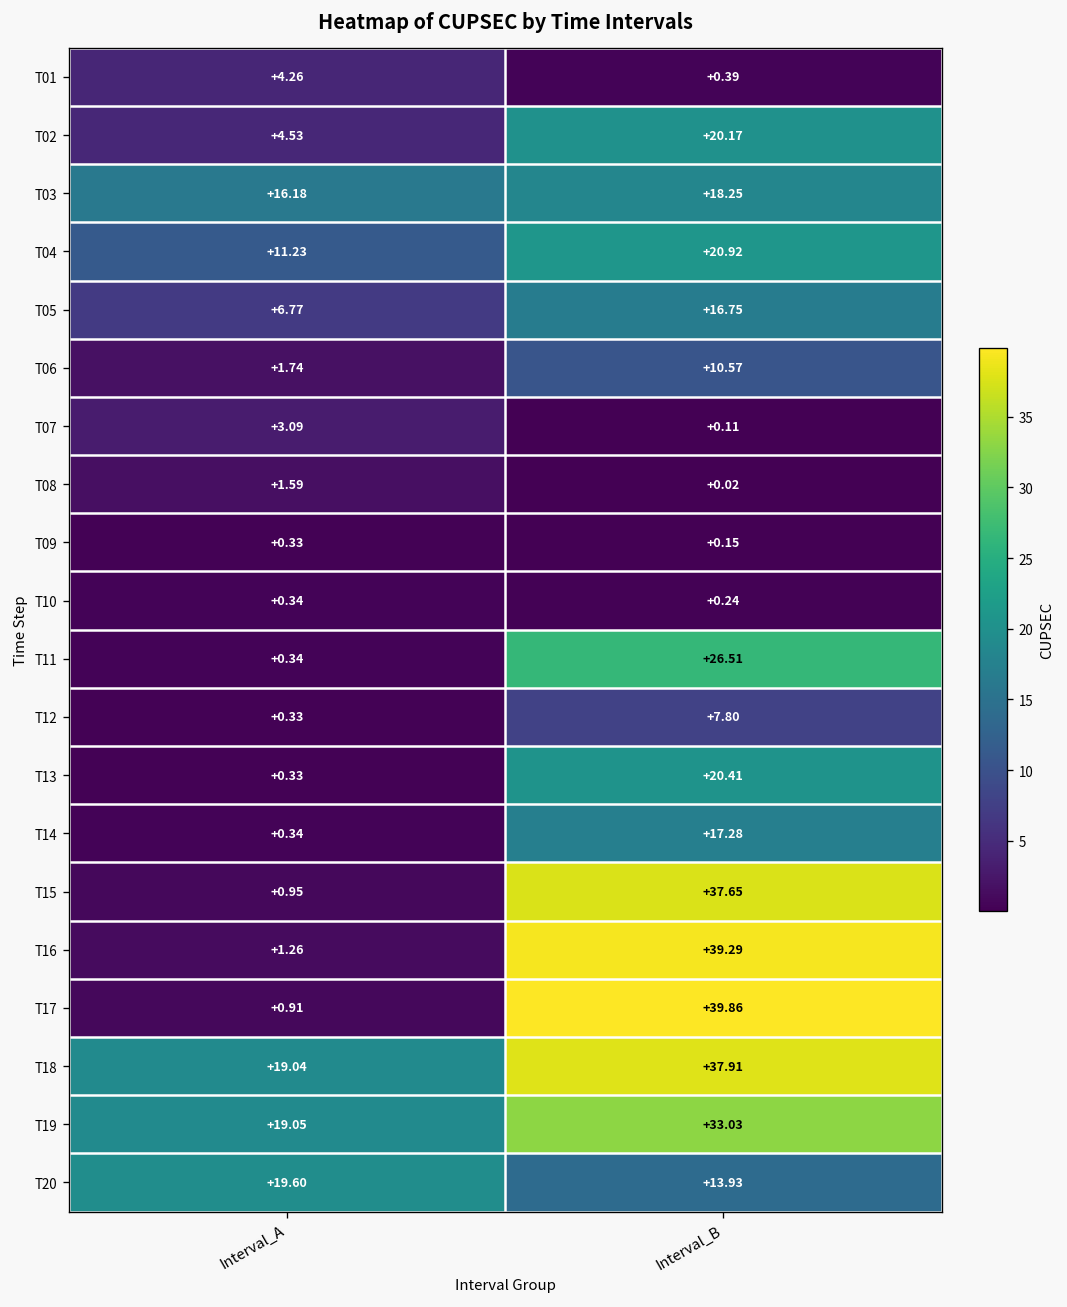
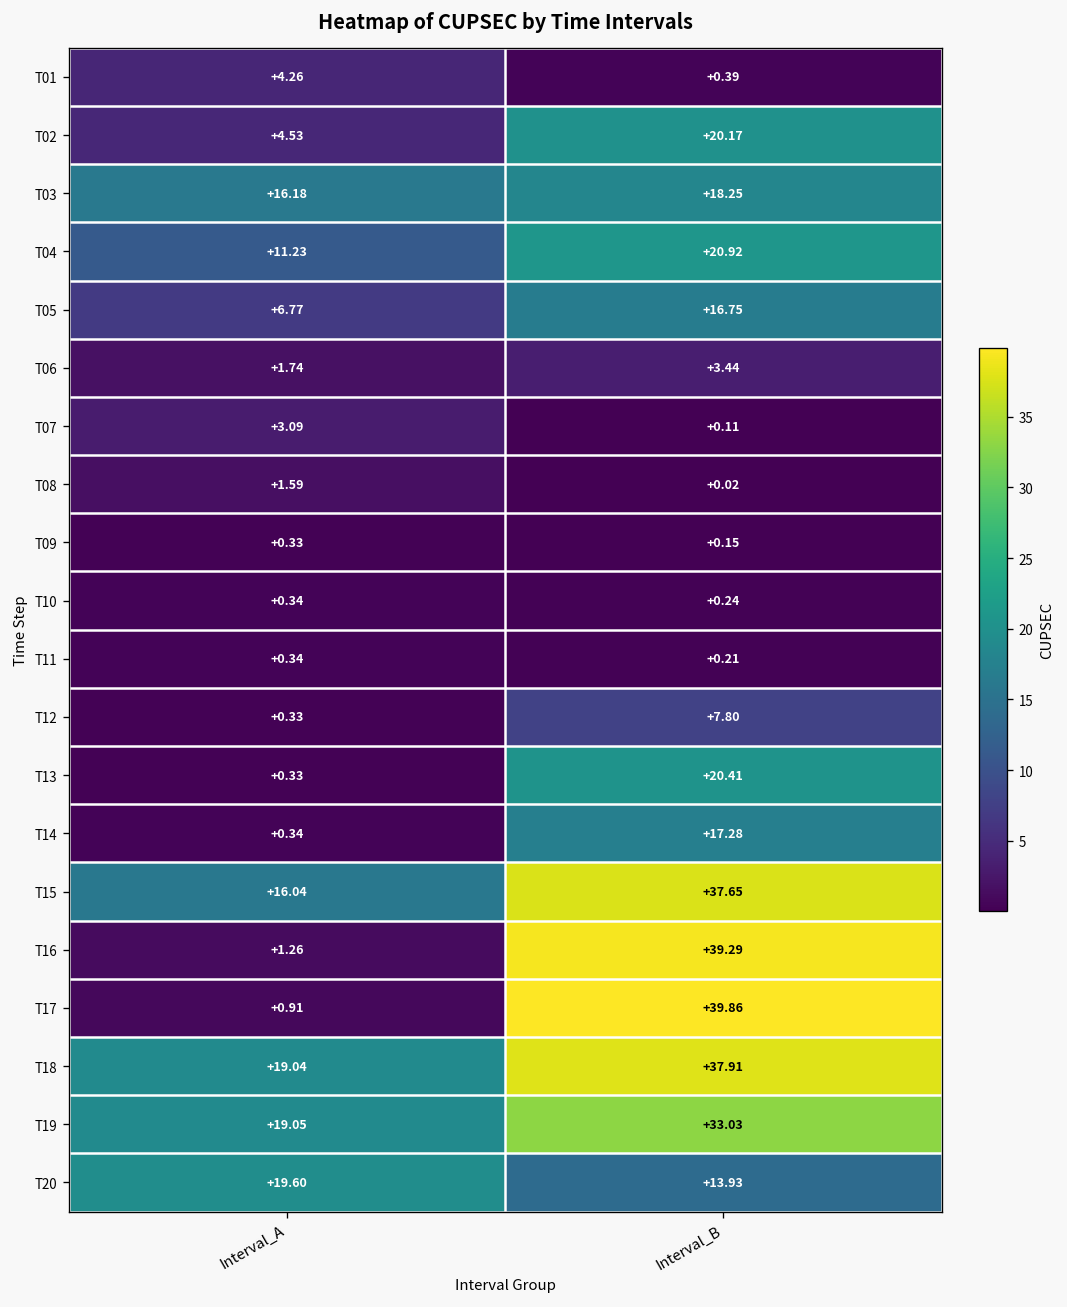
T06, Interval_B: +10.57 -> +3.44
T11, Interval_B: +26.51 -> +0.21
T15, Interval_A: +0.95 -> +16.04
